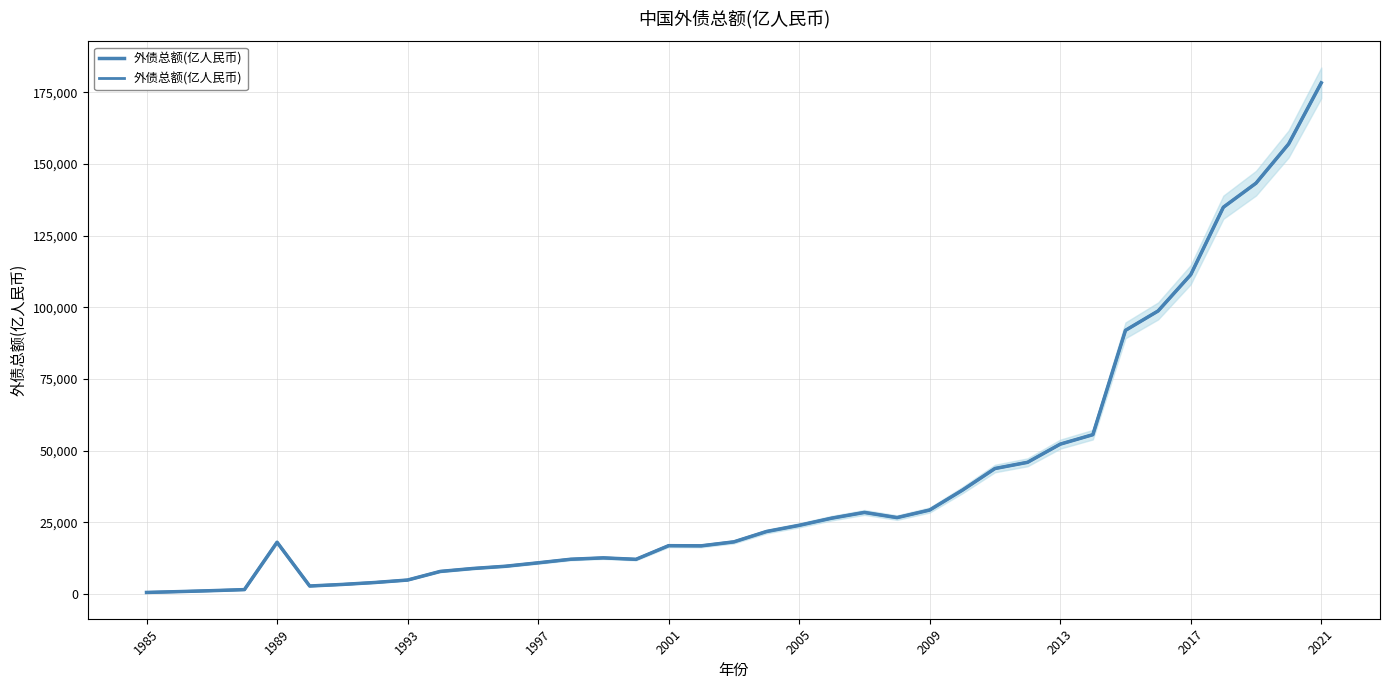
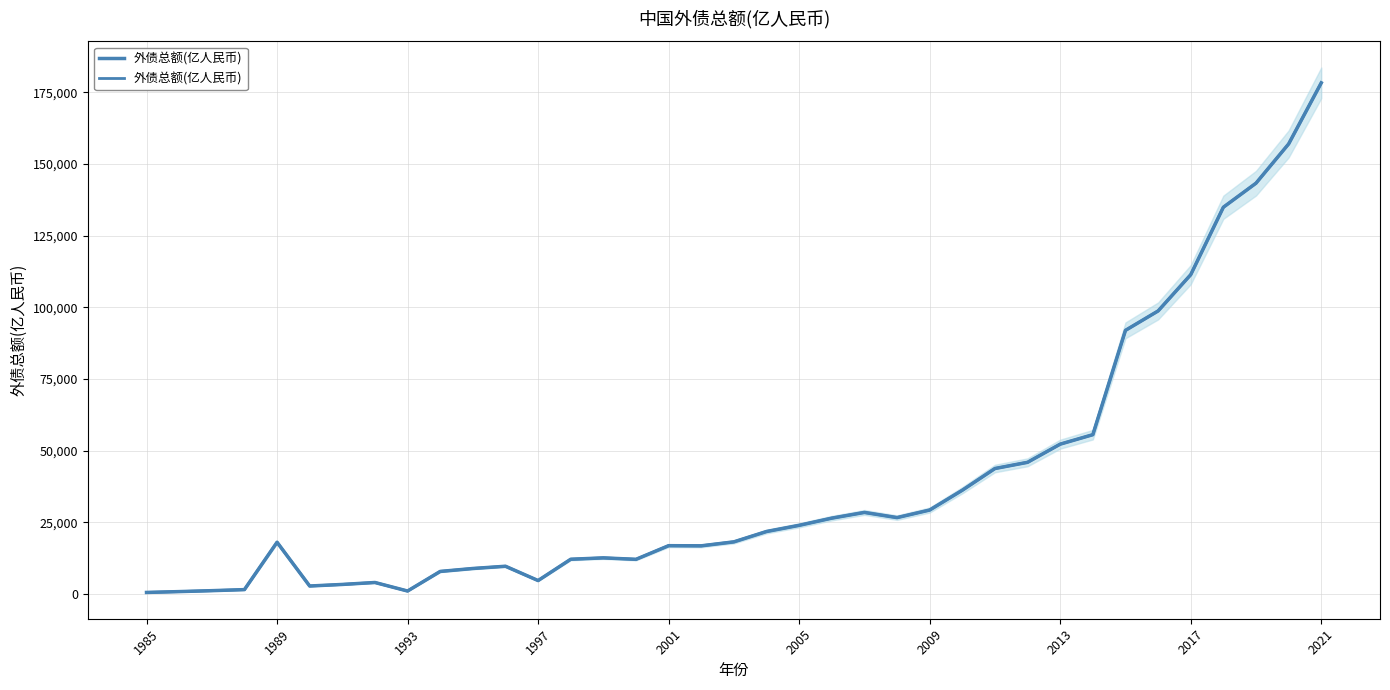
外债总额(亿人民币), 1993: 5,000 -> 1,000
外债总额(亿人民币), 1997: 11,000 -> 5,000
